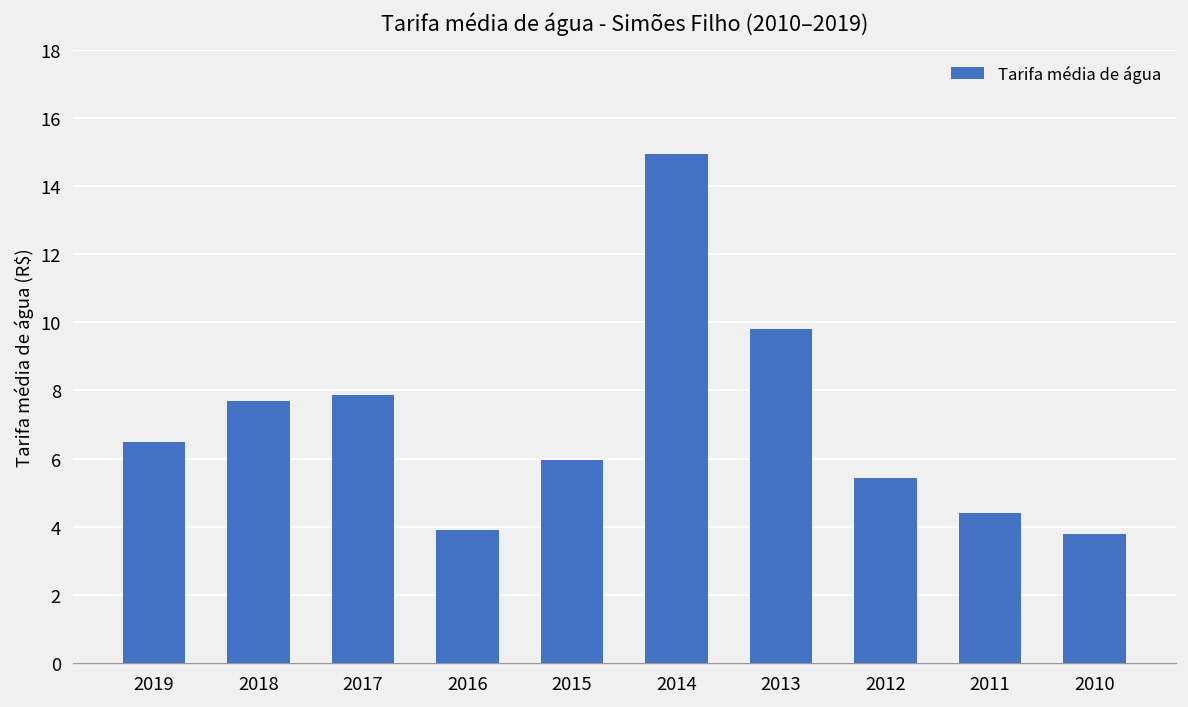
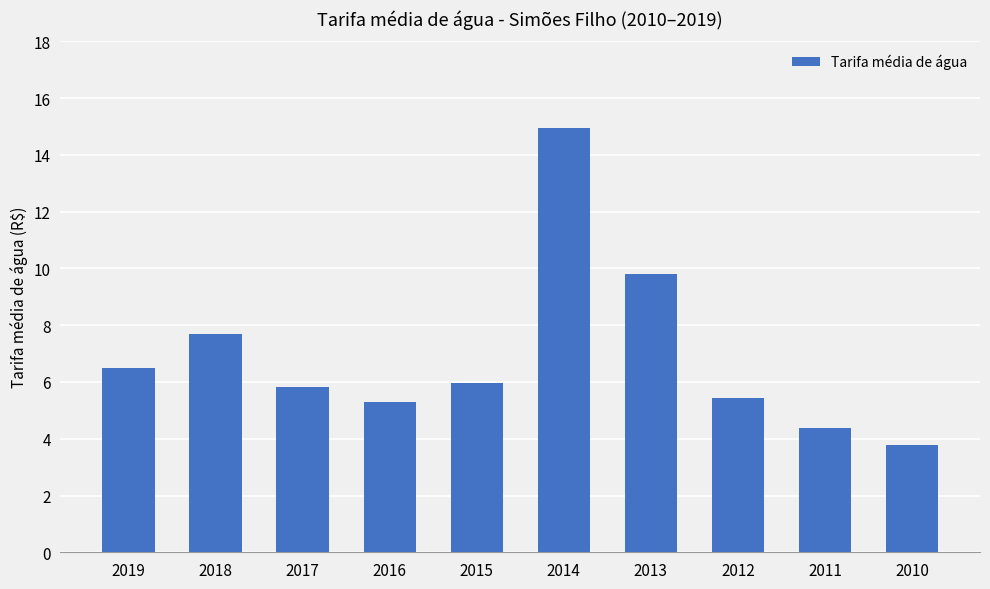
2017: 7.9 -> 5.8
2016: 3.9 -> 5.3
